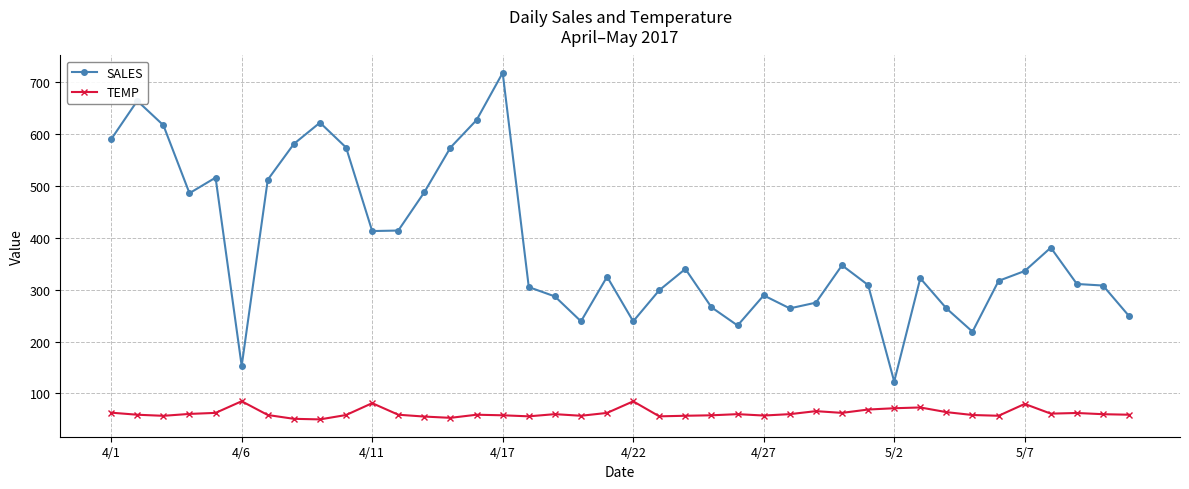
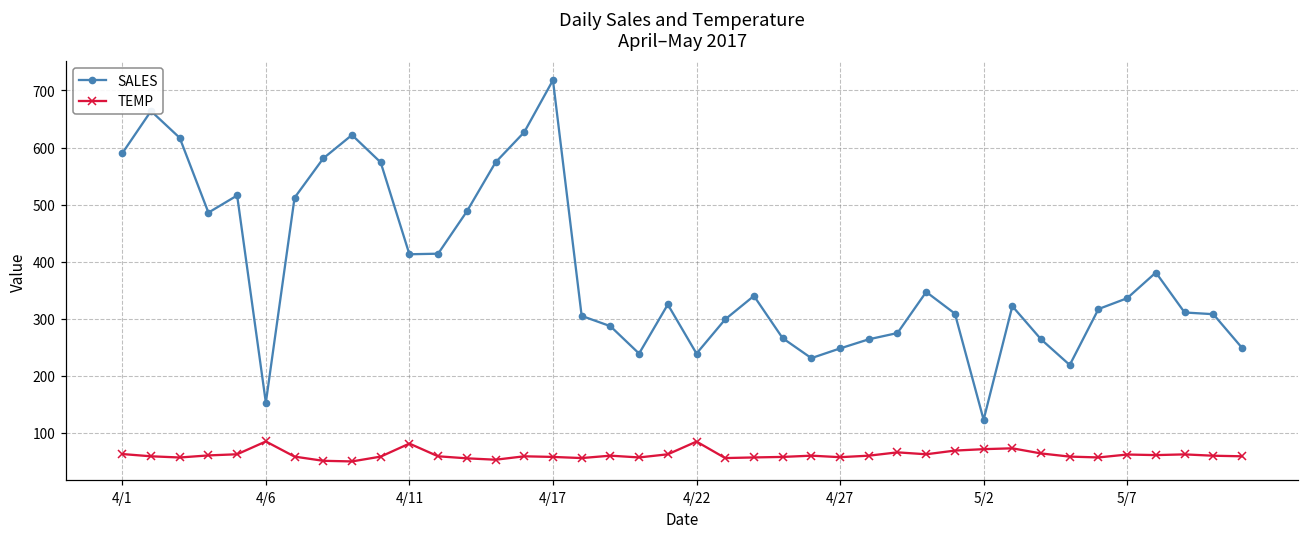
SALES, 4/27: 290 -> 250
TEMP, 5/7: 80 -> 60
